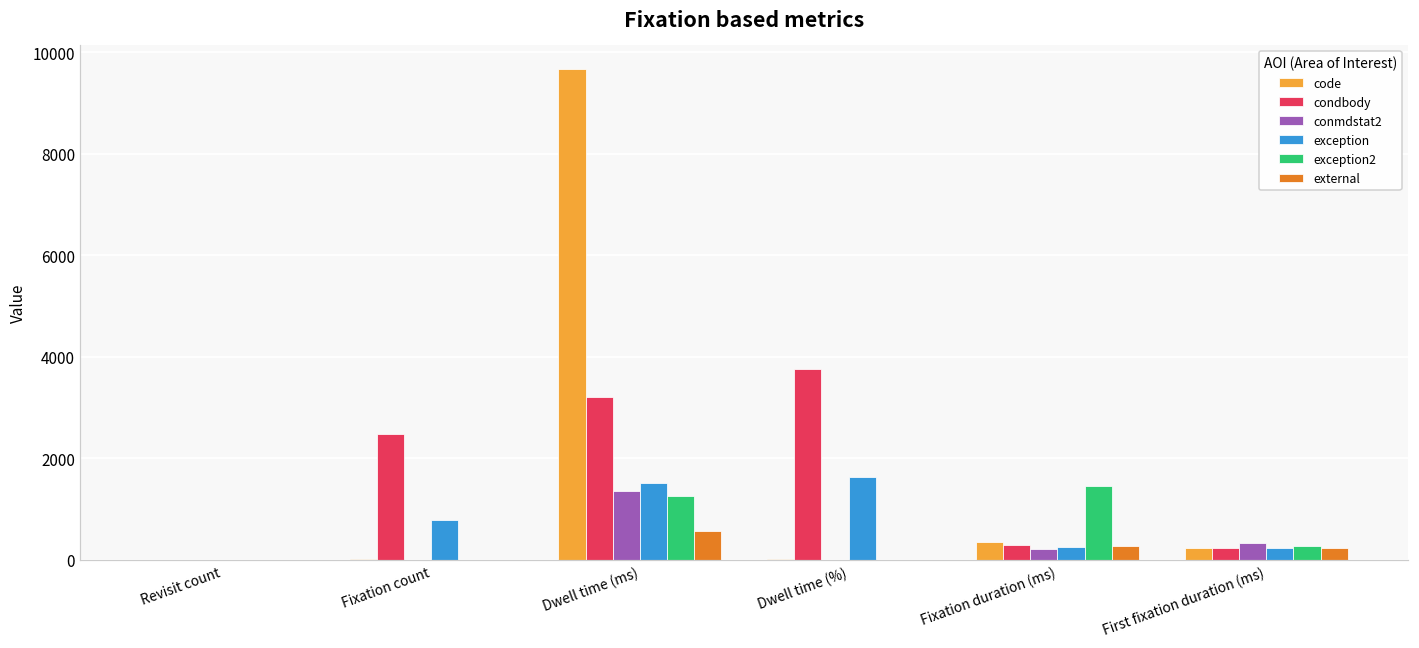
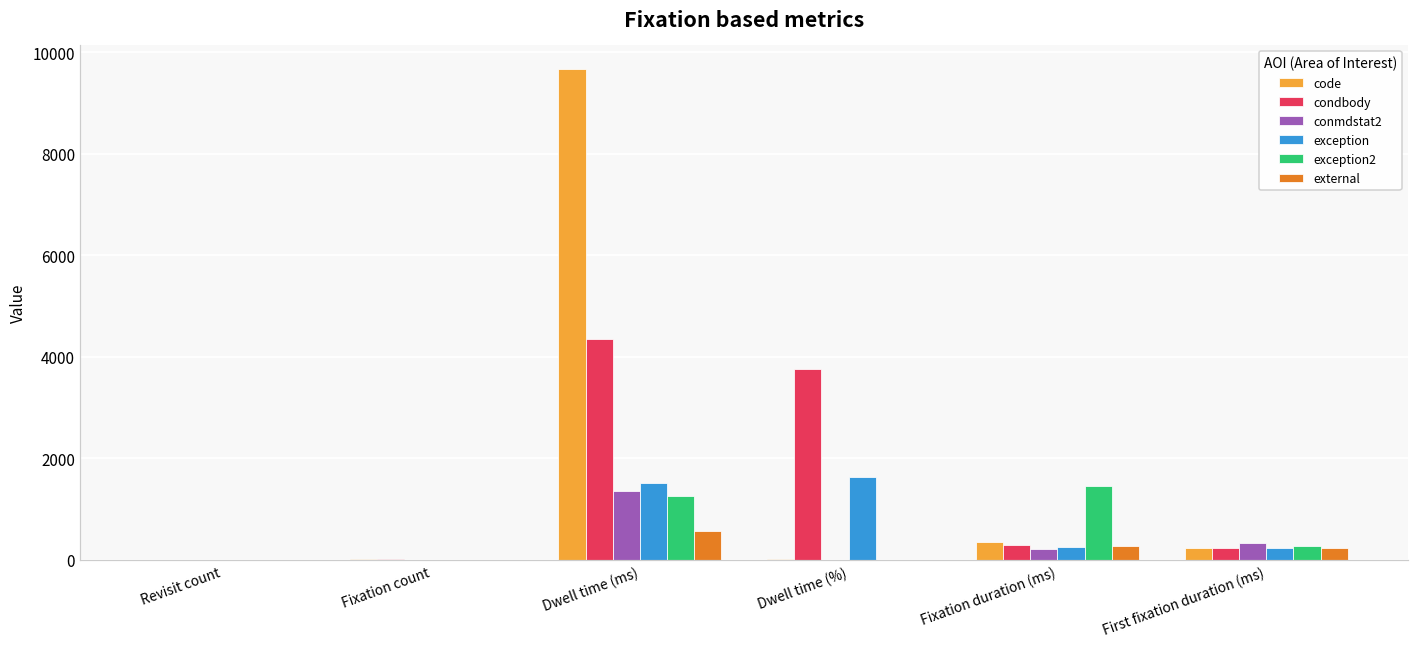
condbody, Fixation count: 2500 -> 0
exception, Fixation count: 800 -> 0
condbody, Dwell time (ms): 3200 -> 4400
